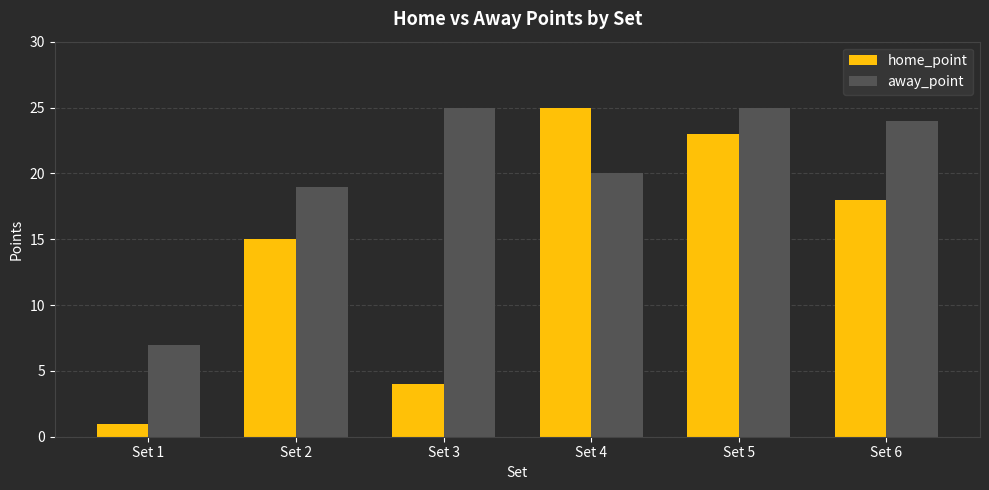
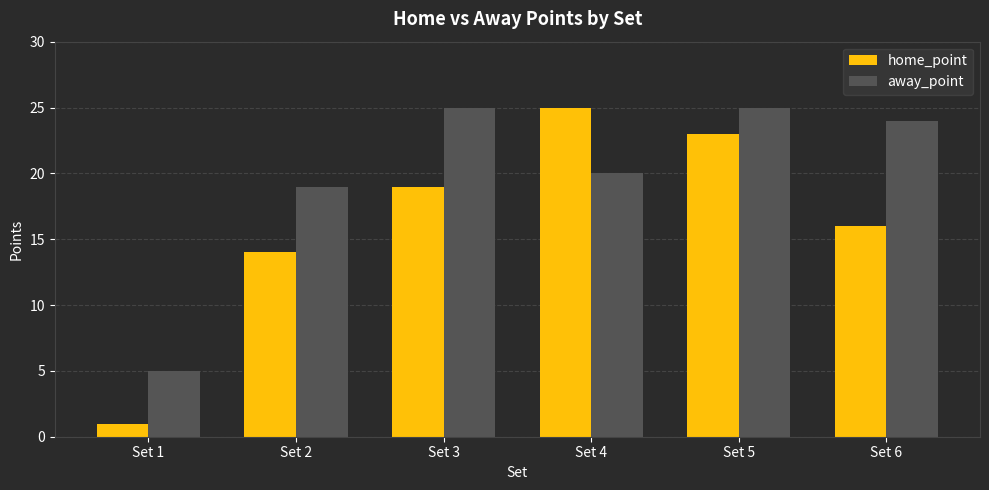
away_point, Set 1: 7 -> 5
home_point, Set 2: 15 -> 14
home_point, Set 3: 4 -> 19
home_point, Set 6: 18 -> 16
